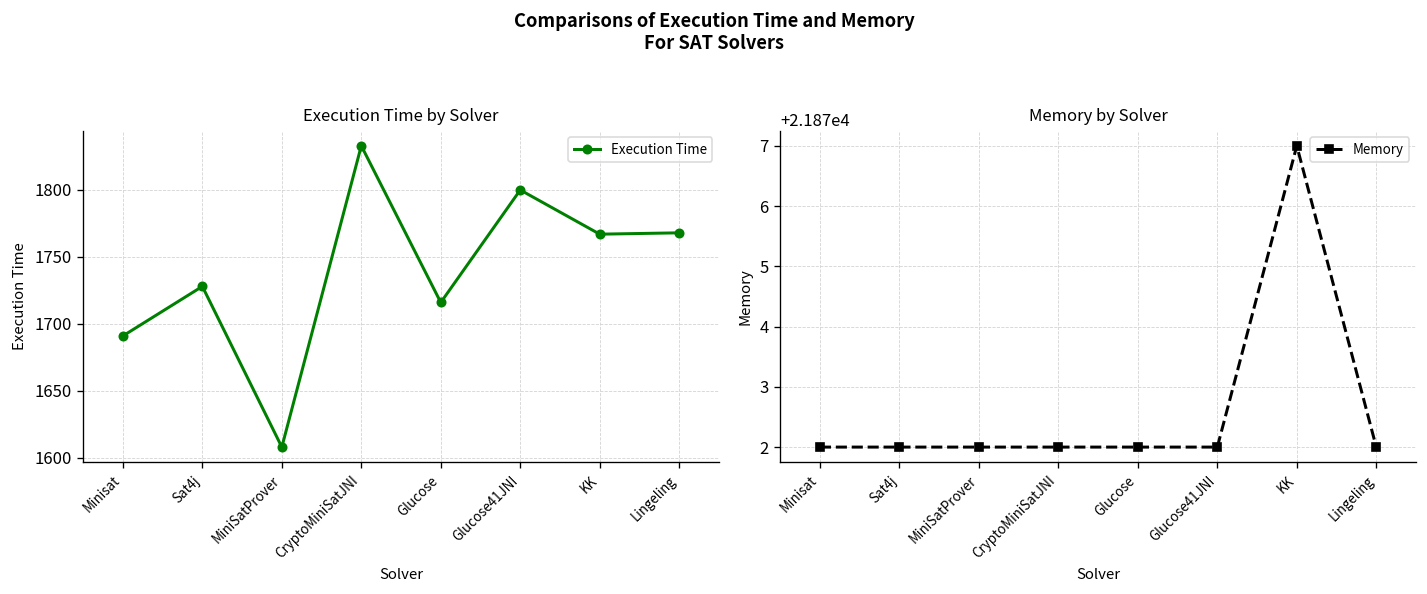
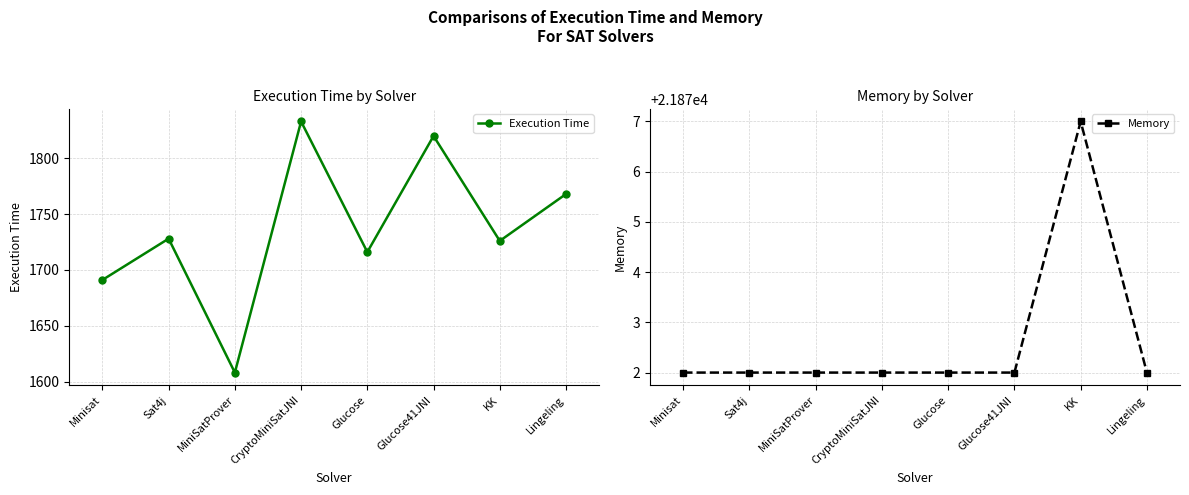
Execution Time by Solver, Glucose41JNI: 1800 -> 1820
Execution Time by Solver, KK: 1767 -> 1726
